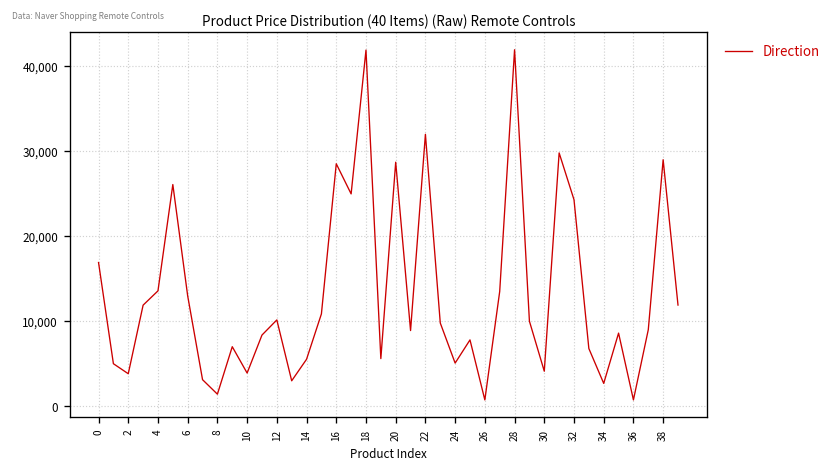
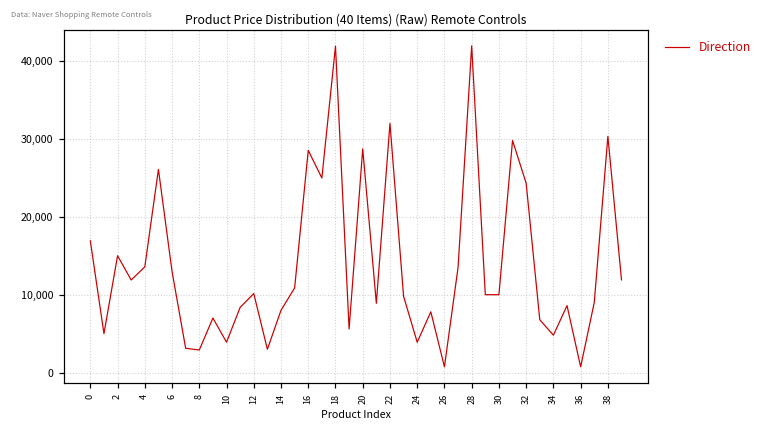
2: 4,000 -> 15,000
8: 1,000 -> 3,000
14: 6,000 -> 8,000
24: 5,000 -> 4,000
30: 4,000 -> 10,000
34: 3,000 -> 5,000
38: 29,000 -> 30,000
